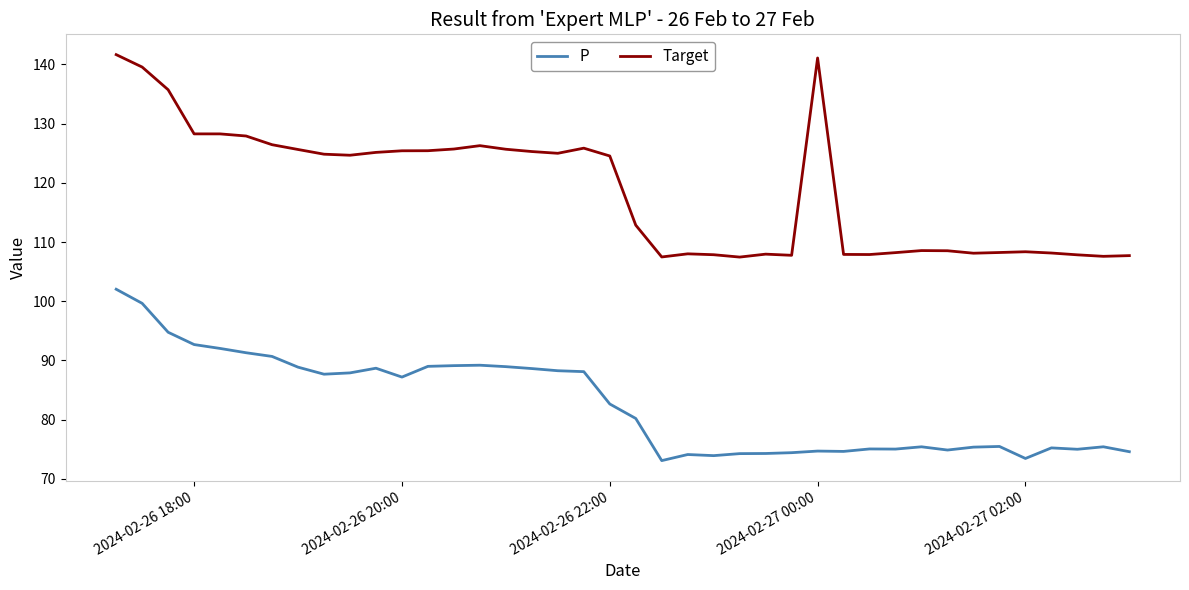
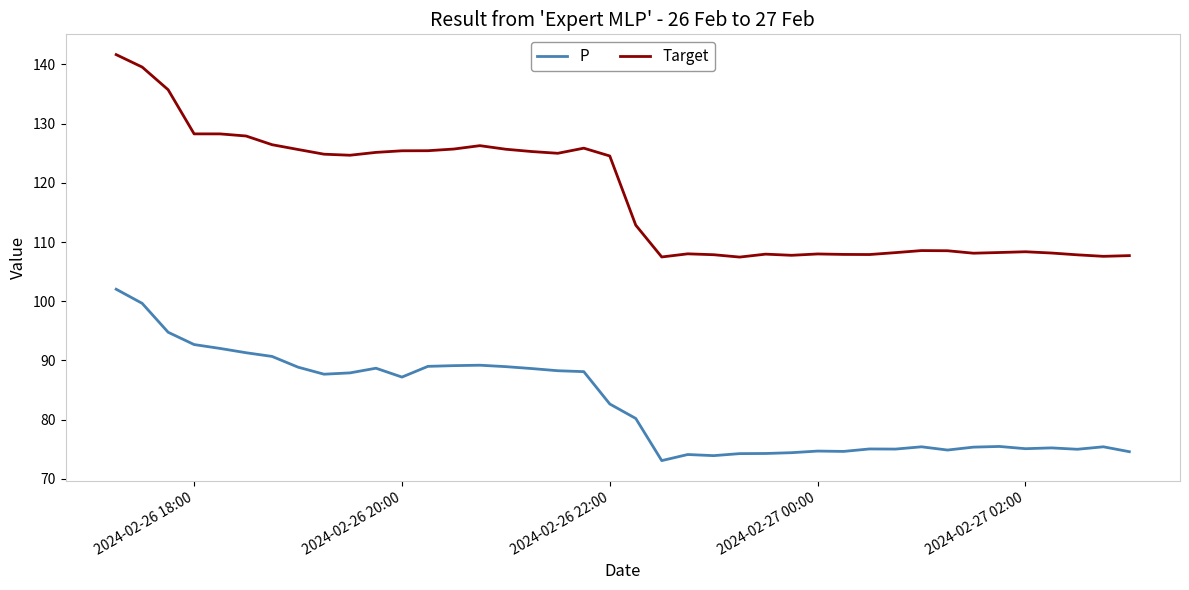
Target, 2024-02-27 00:00: 141 -> 108
P, 2024-02-27 02:00: 73 -> 75
